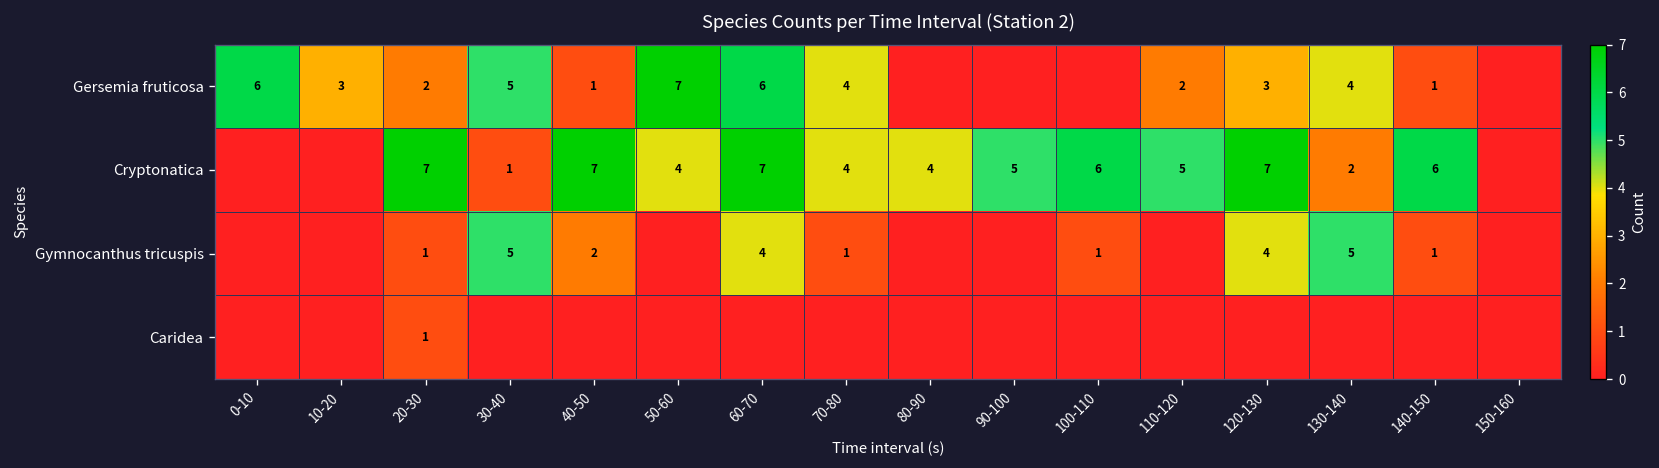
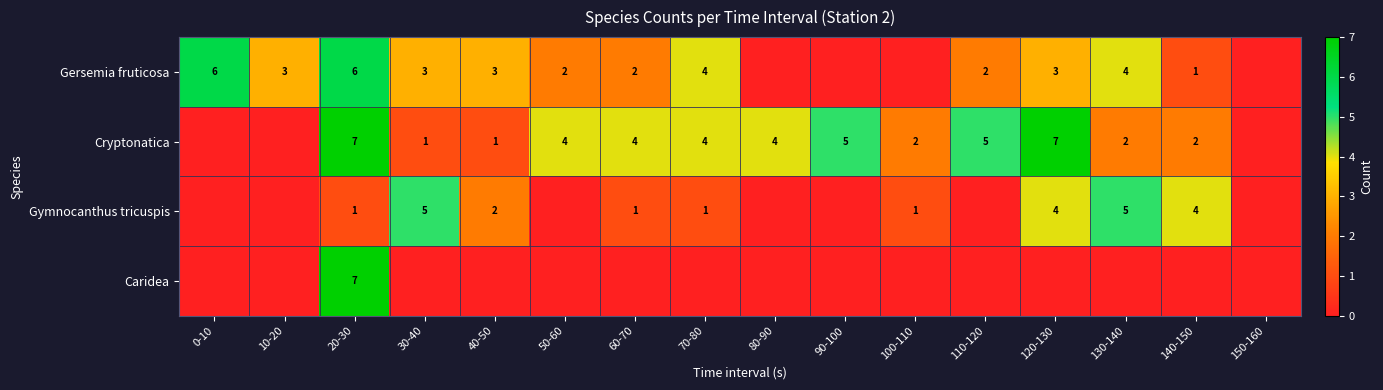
Gersemia fruticosa, 20-30: 2 -> 6
Gersemia fruticosa, 30-40: 5 -> 3
Gersemia fruticosa, 40-50: 1 -> 3
Gersemia fruticosa, 50-60: 7 -> 2
Gersemia fruticosa, 60-70: 6 -> 2
Cryptonatica, 40-50: 7 -> 1
Cryptonatica, 60-70: 7 -> 4
Cryptonatica, 100-110: 6 -> 2
Cryptonatica, 140-150: 6 -> 2
Gymnocanthus tricuspis, 60-70: 4 -> 1
Gymnocanthus tricuspis, 140-150: 1 -> 4
Caridea, 20-30: 1 -> 7
